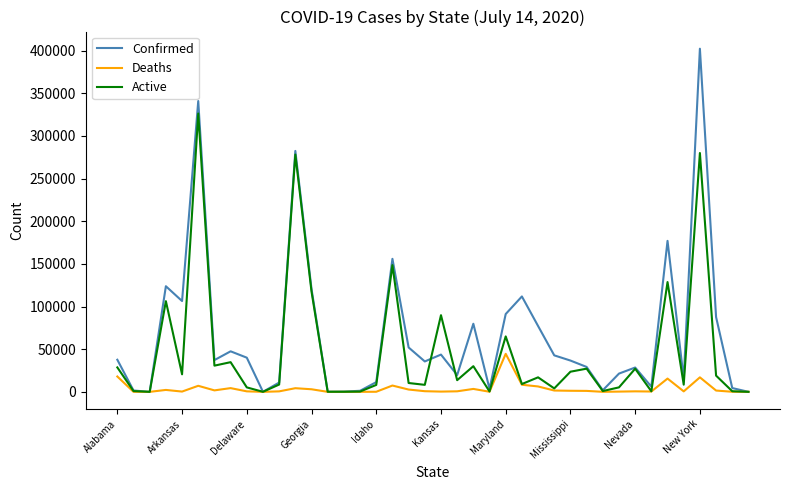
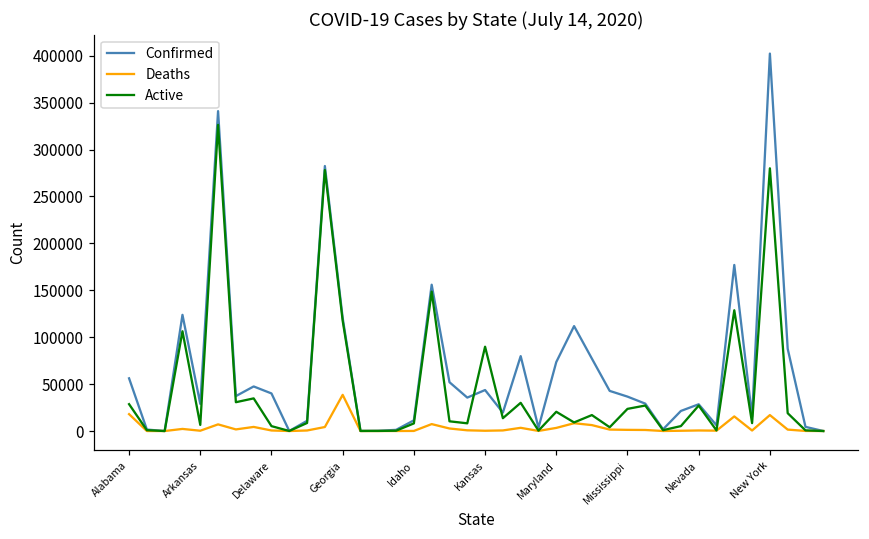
Confirmed, Alabama: 40000 -> 60000
Confirmed, Arkansas: 110000 -> 30000
Active, Arkansas: 20000 -> 10000
Deaths, Georgia: 0 -> 40000
Confirmed, Maryland: 90000 -> 70000
Deaths, Maryland: 40000 -> 0
Active, Maryland: 60000 -> 20000
